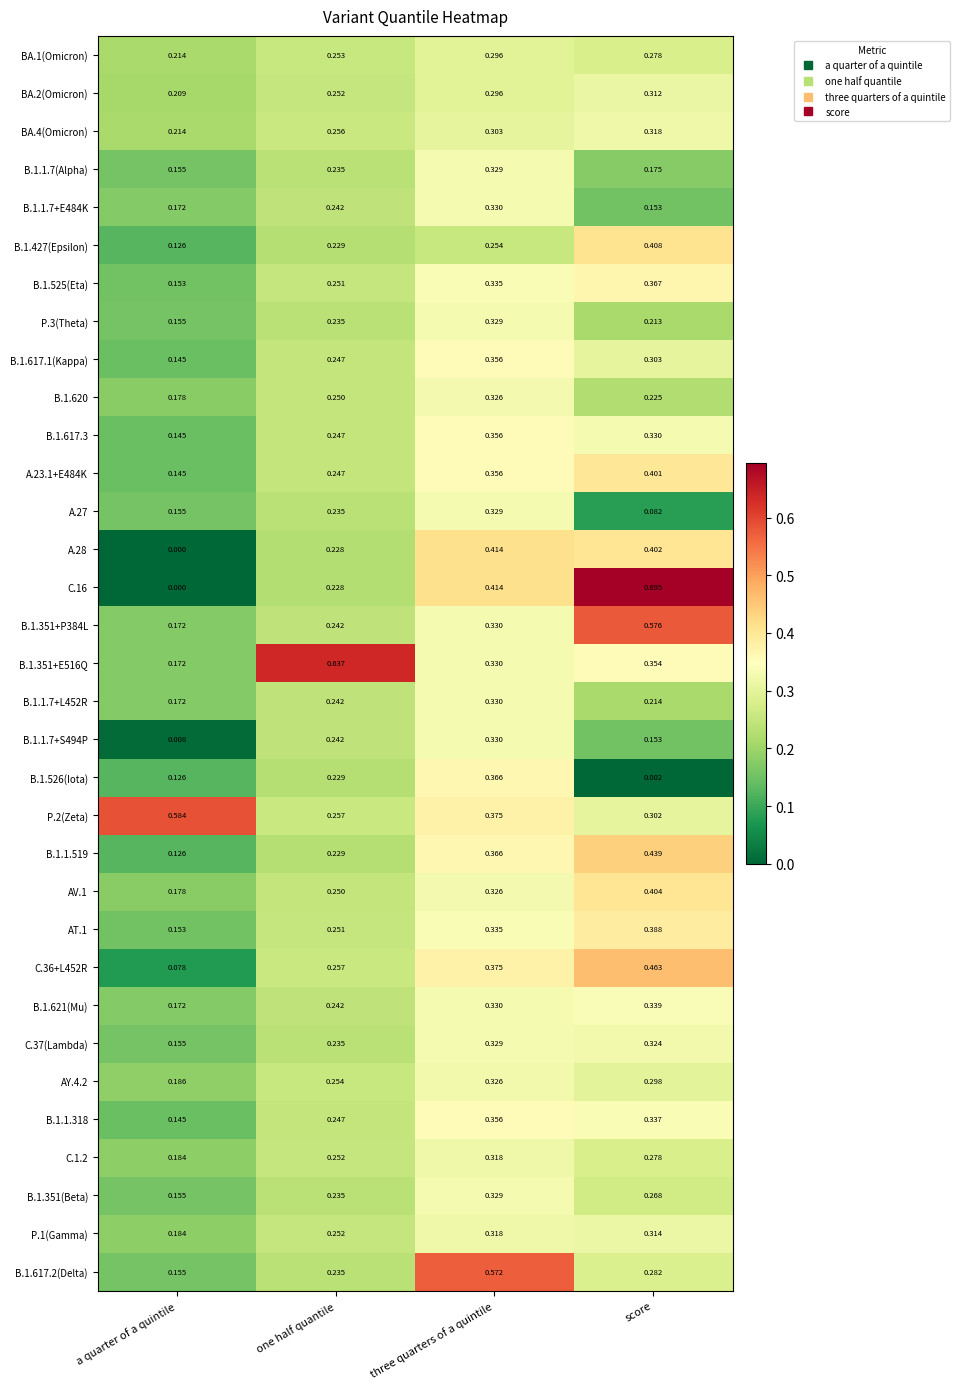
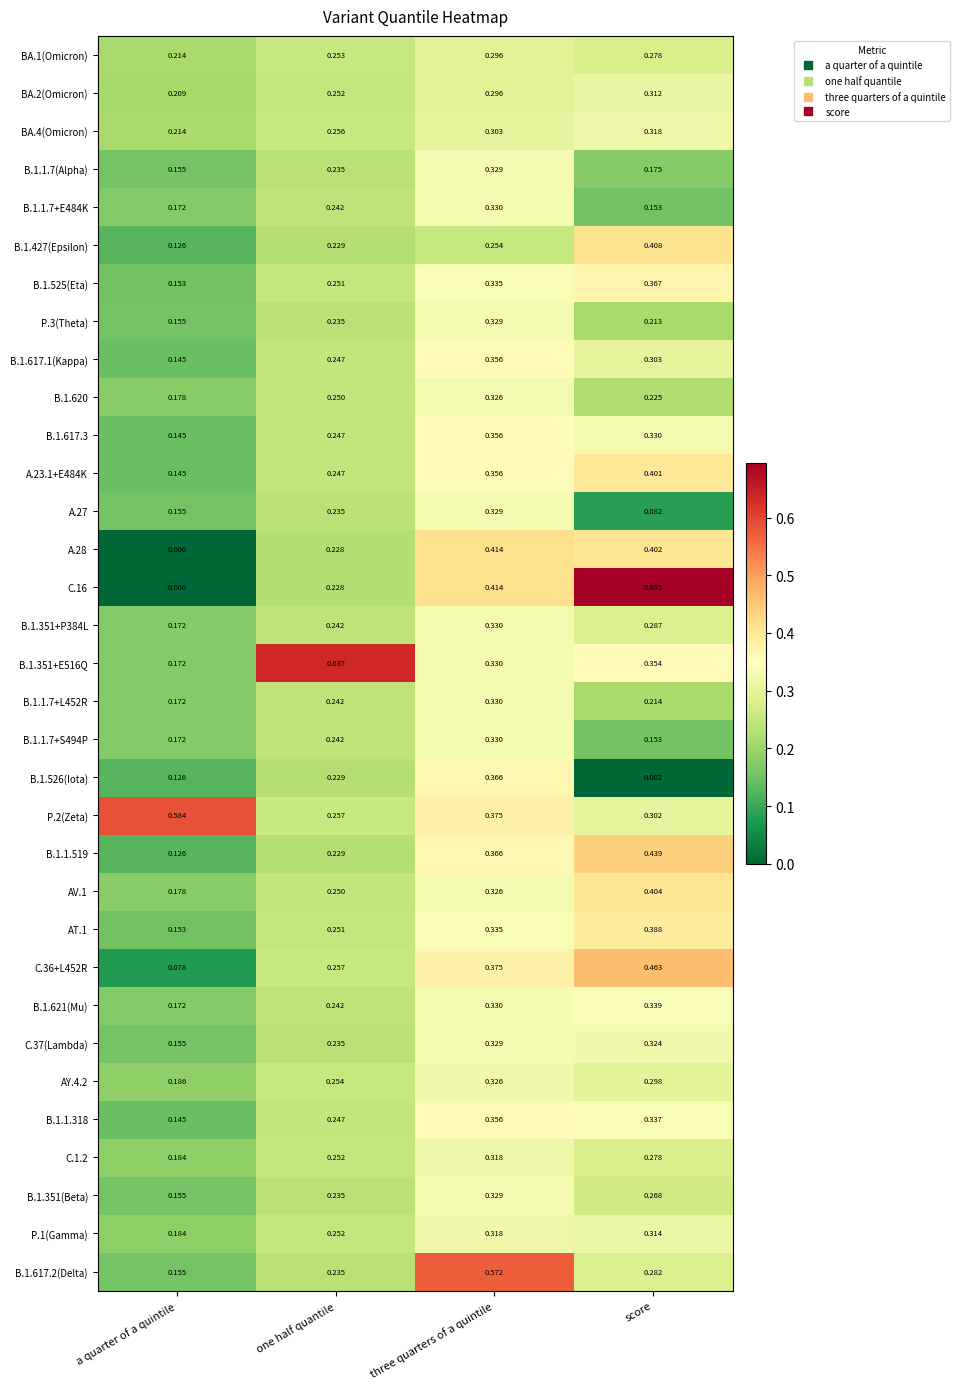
B.1.351+P384L, score: 0.576 -> 0.287
B.1.1.7+S494P, a quarter of a quintile: 0.008 -> 0.172
